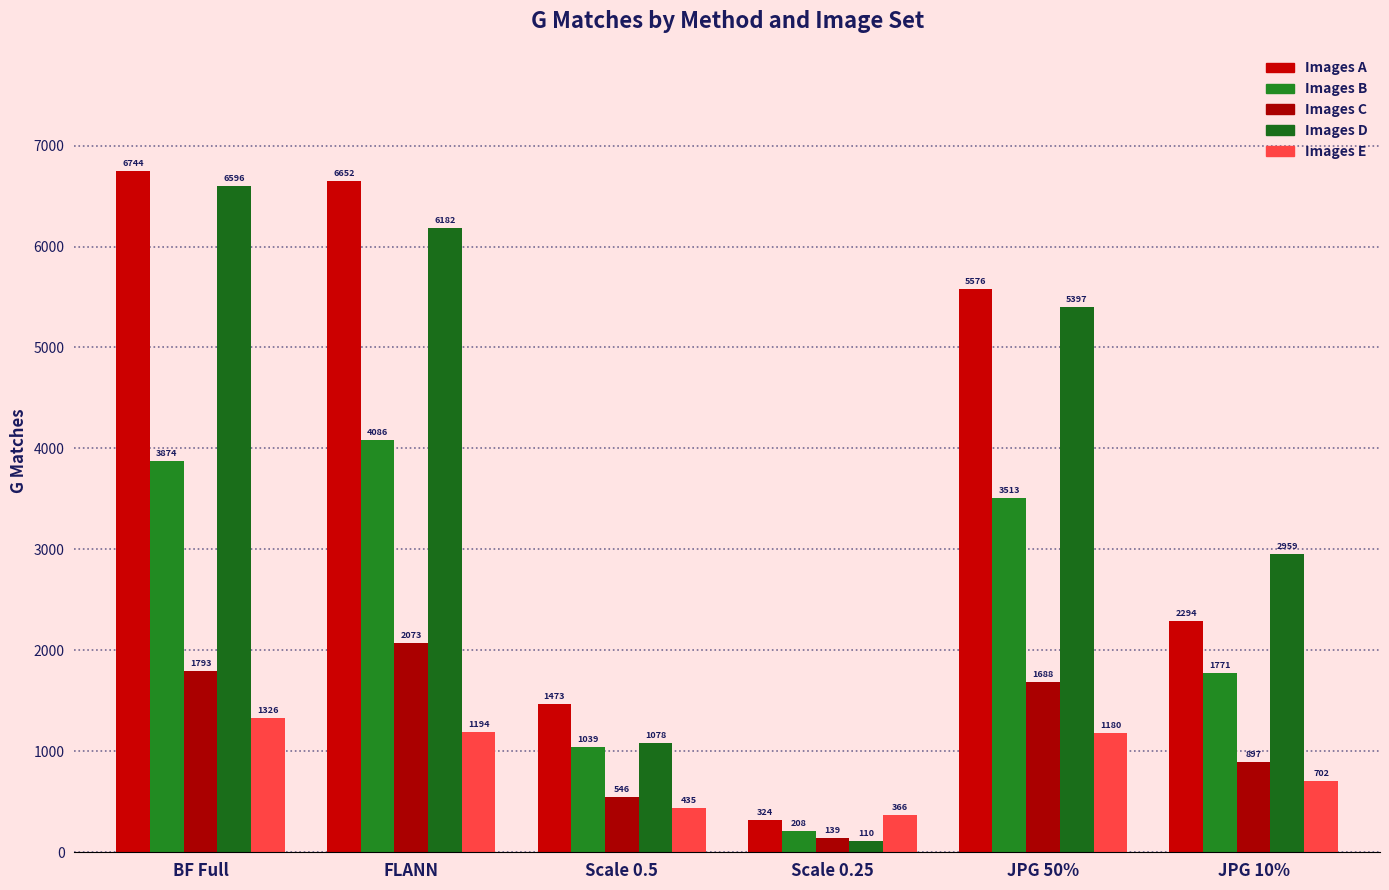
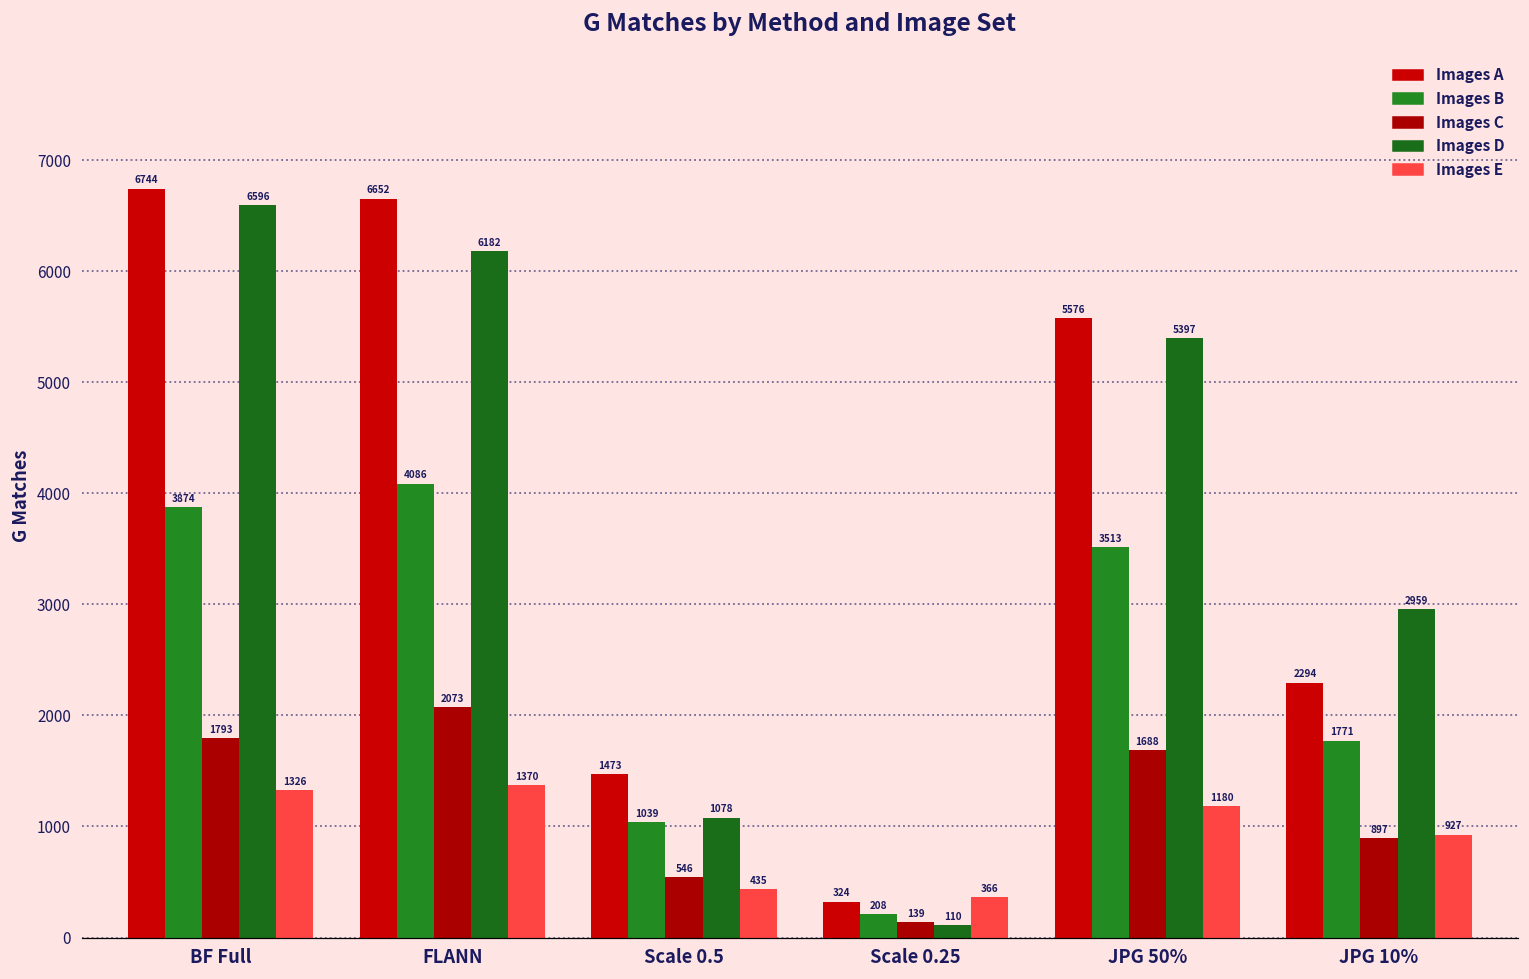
Images E, FLANN: 1194 -> 1370
Images E, JPG 10%: 702 -> 927
